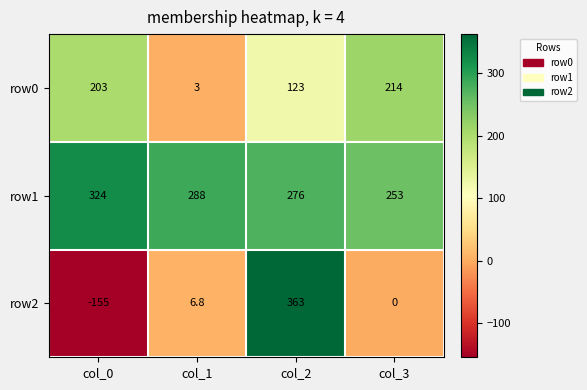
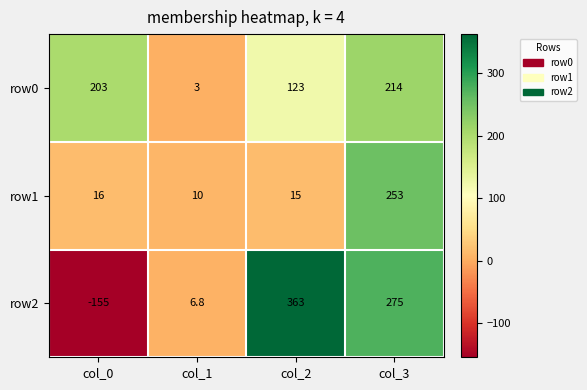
row1, col_0: 324 -> 16
row1, col_1: 288 -> 10
row1, col_2: 276 -> 15
row2, col_3: 0 -> 275
